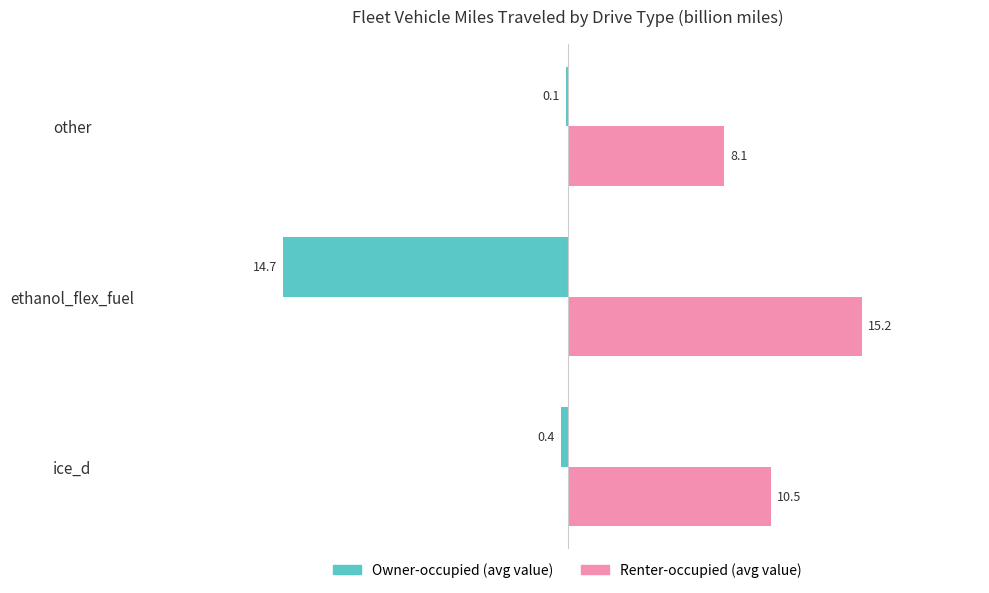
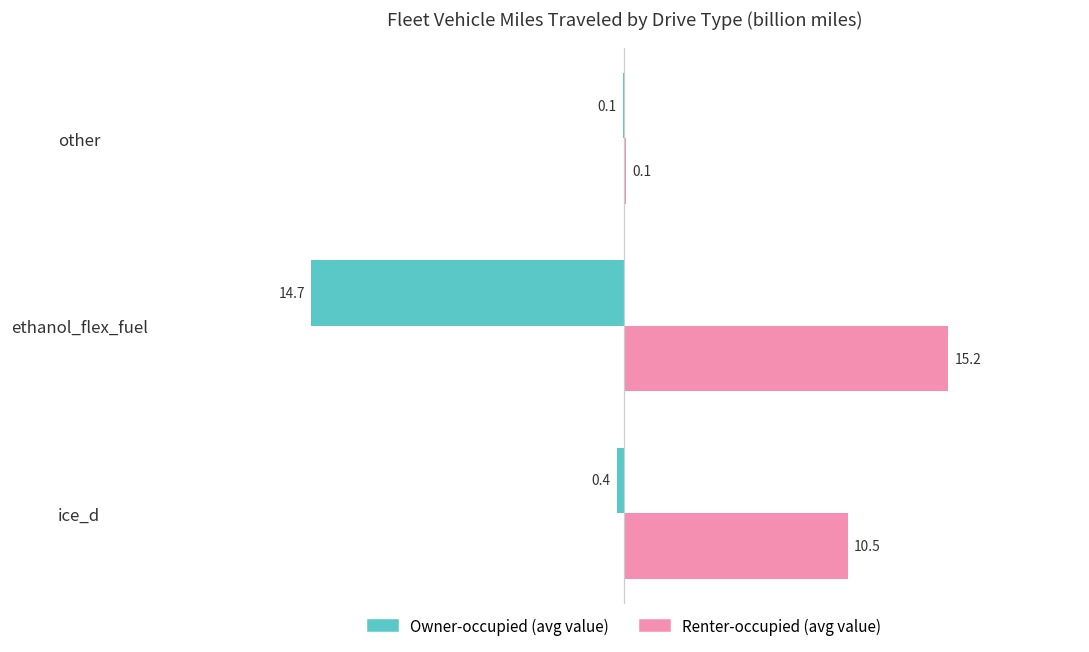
Renter-occupied (avg value), other: 8.1 -> 0.1
